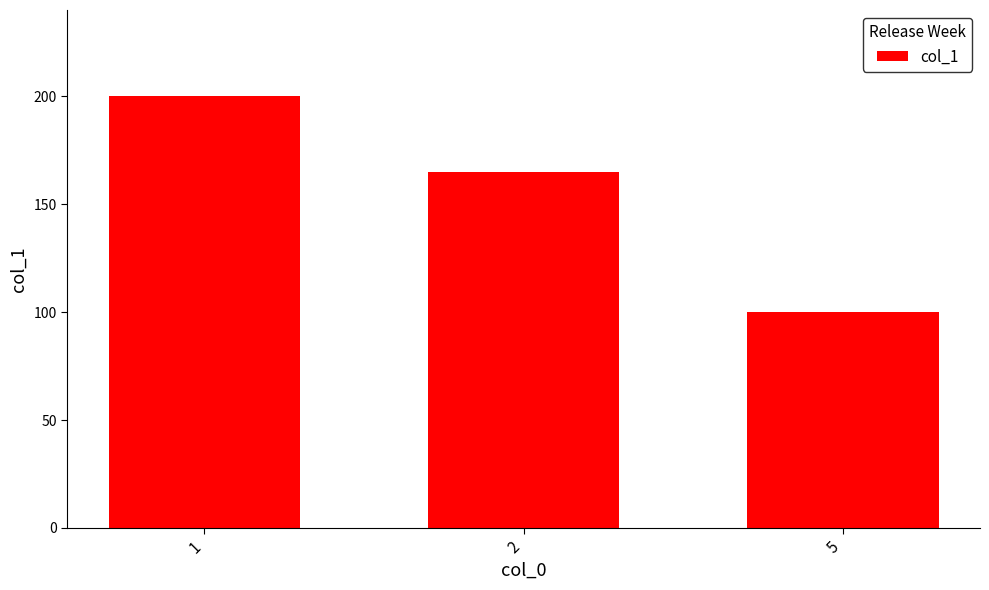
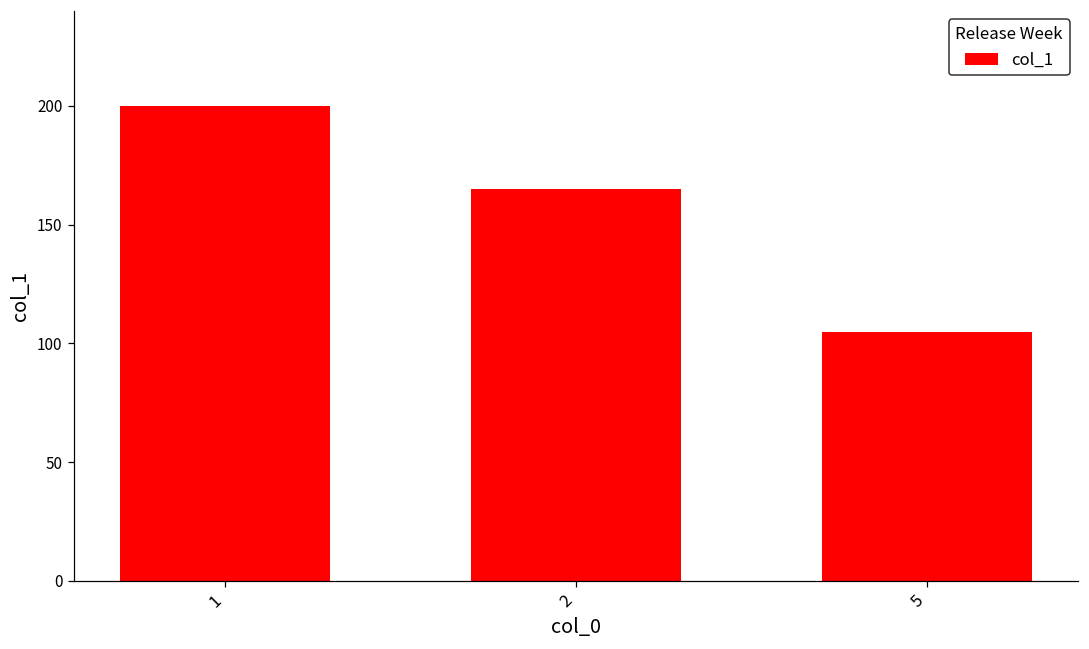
5: 100 -> 105
